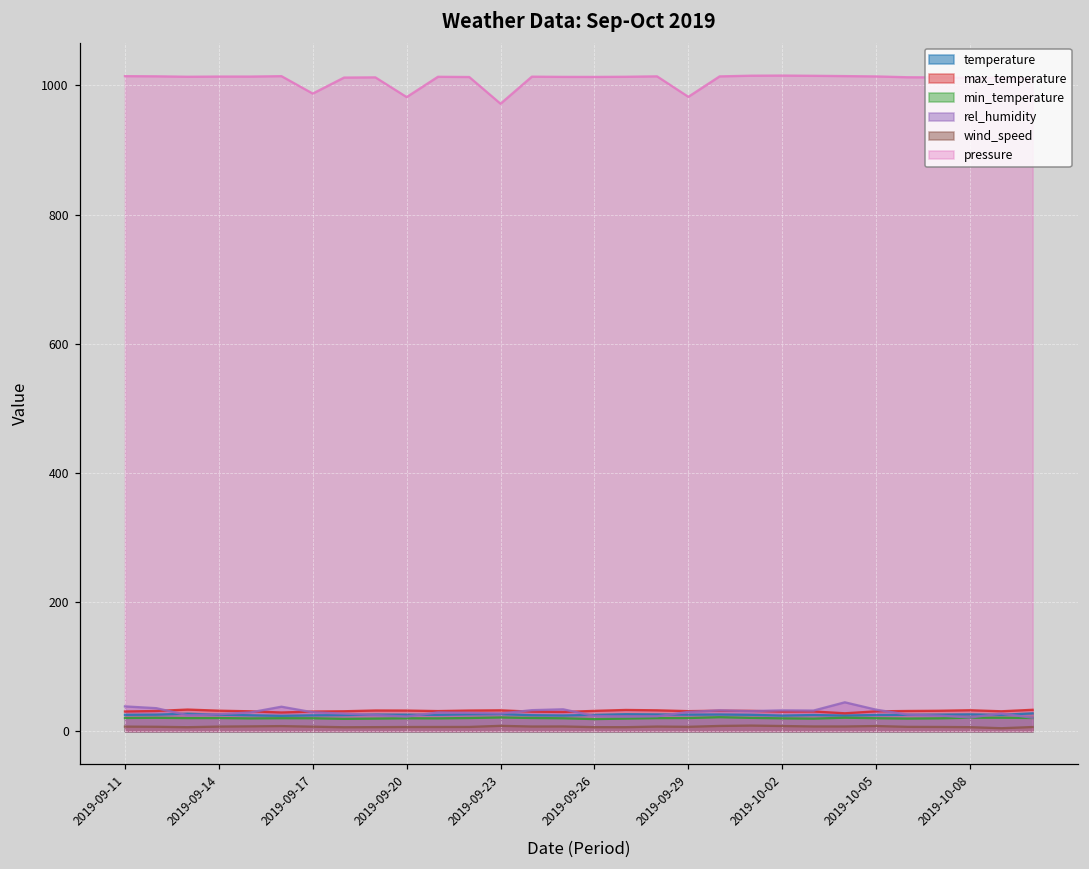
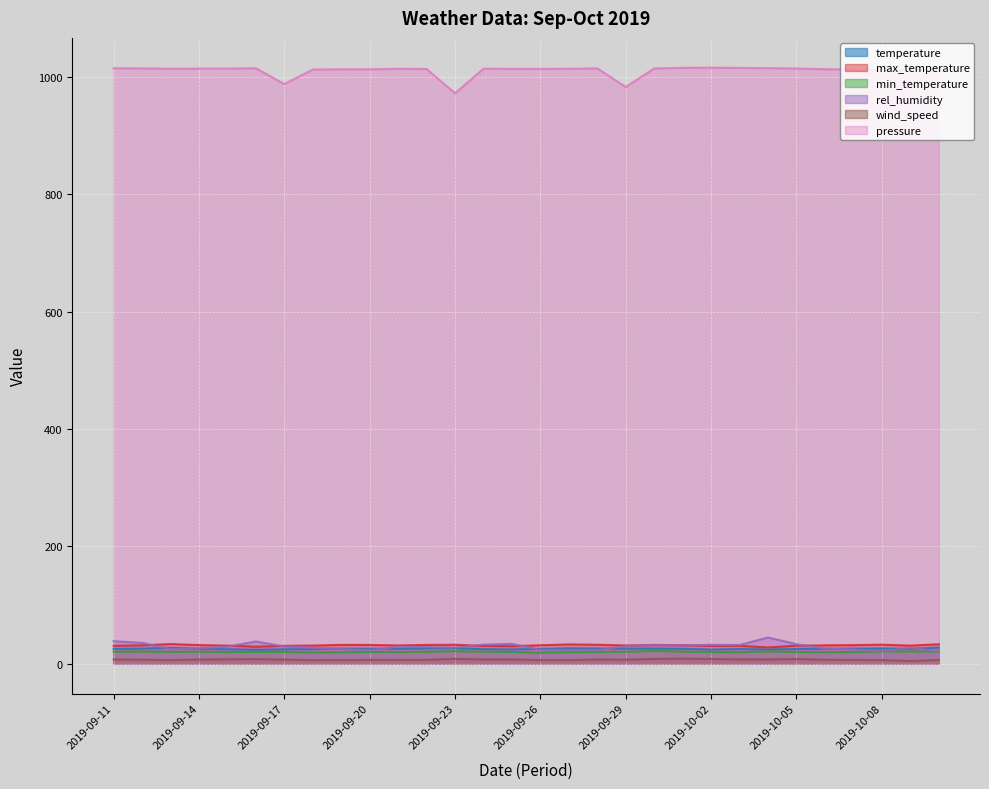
pressure, 2019-09-20: 980 -> 1010
